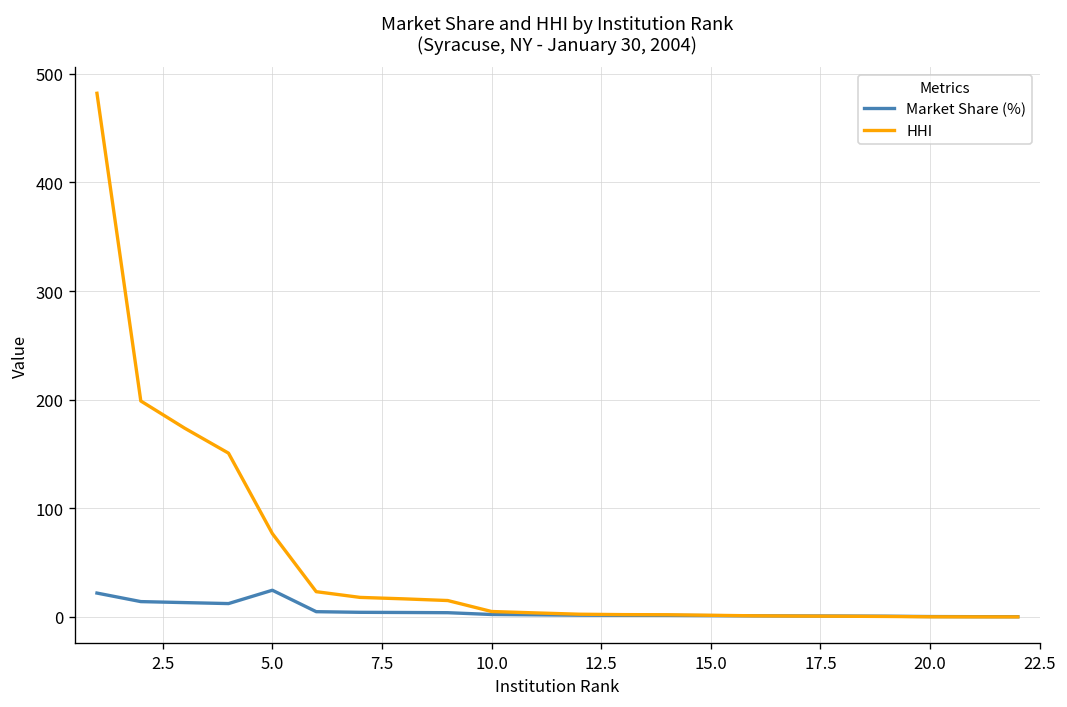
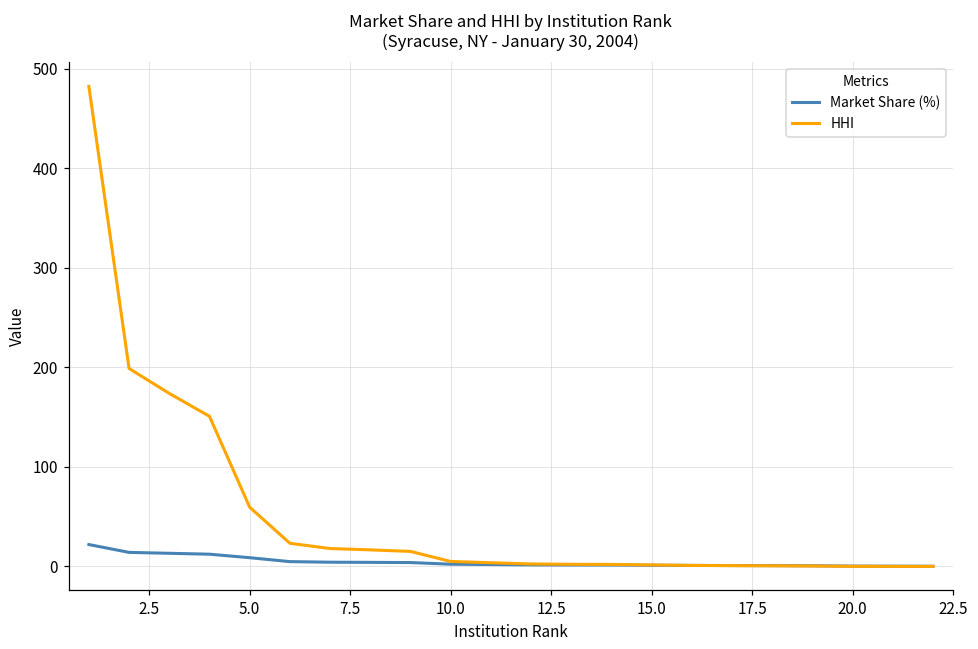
Market Share (%), 5.0: 20 -> 10
HHI, 5.0: 80 -> 60
